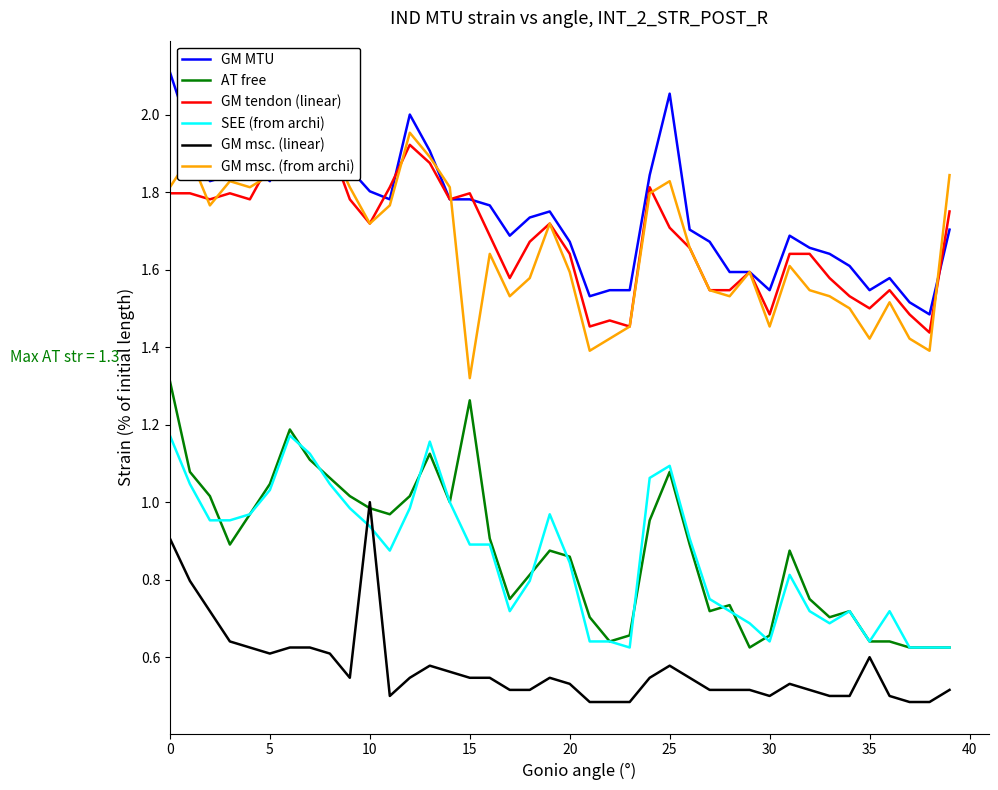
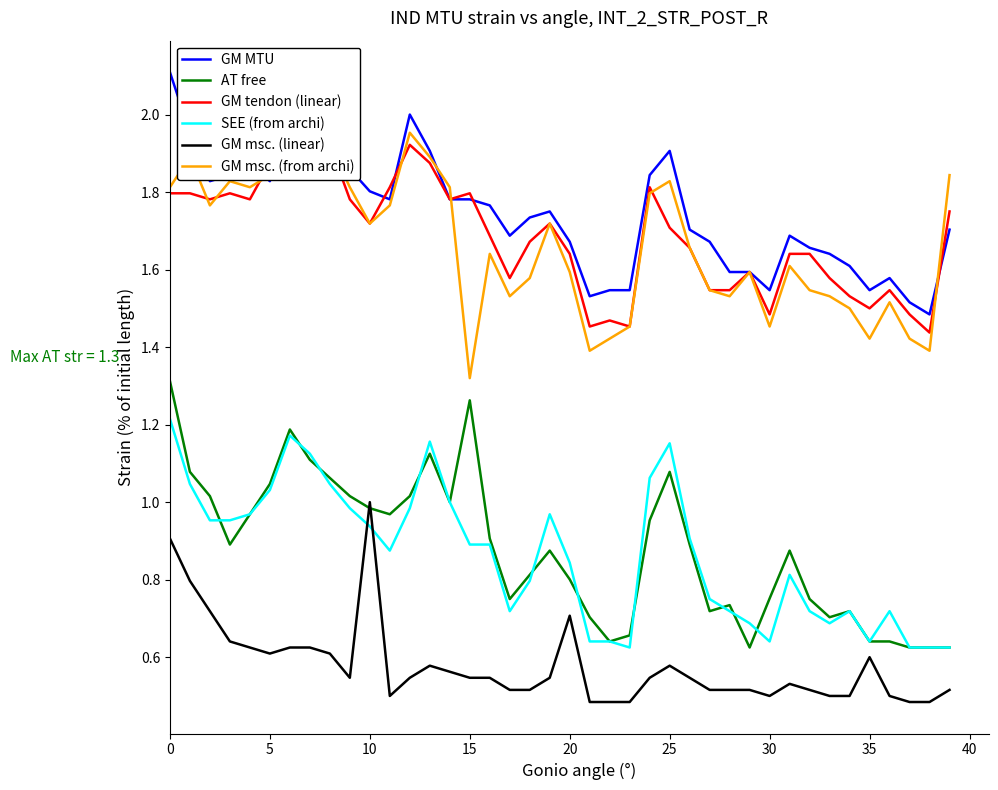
SEE (from archi), 0: 1.17 -> 1.21
AT free, 20: 0.86 -> 0.80
GM msc. (linear), 20: 0.53 -> 0.71
GM MTU, 25: 2.05 -> 1.91
SEE (from archi), 25: 1.09 -> 1.15
AT free, 30: 0.66 -> 0.75
